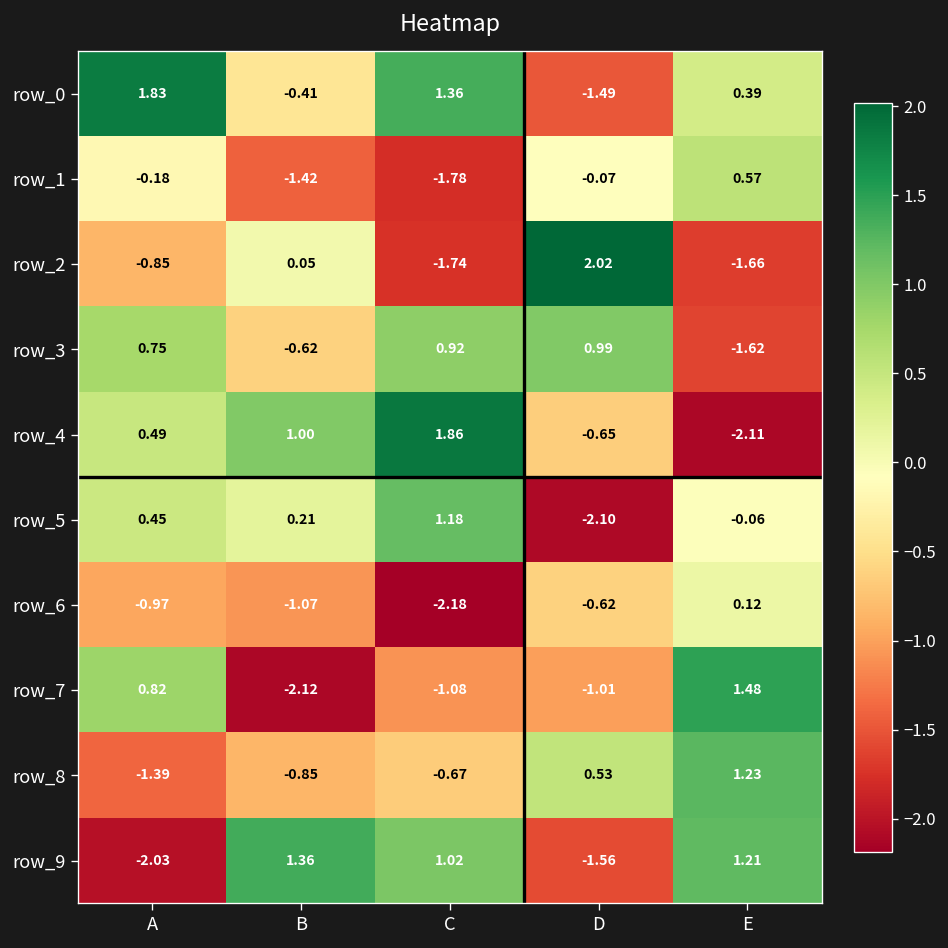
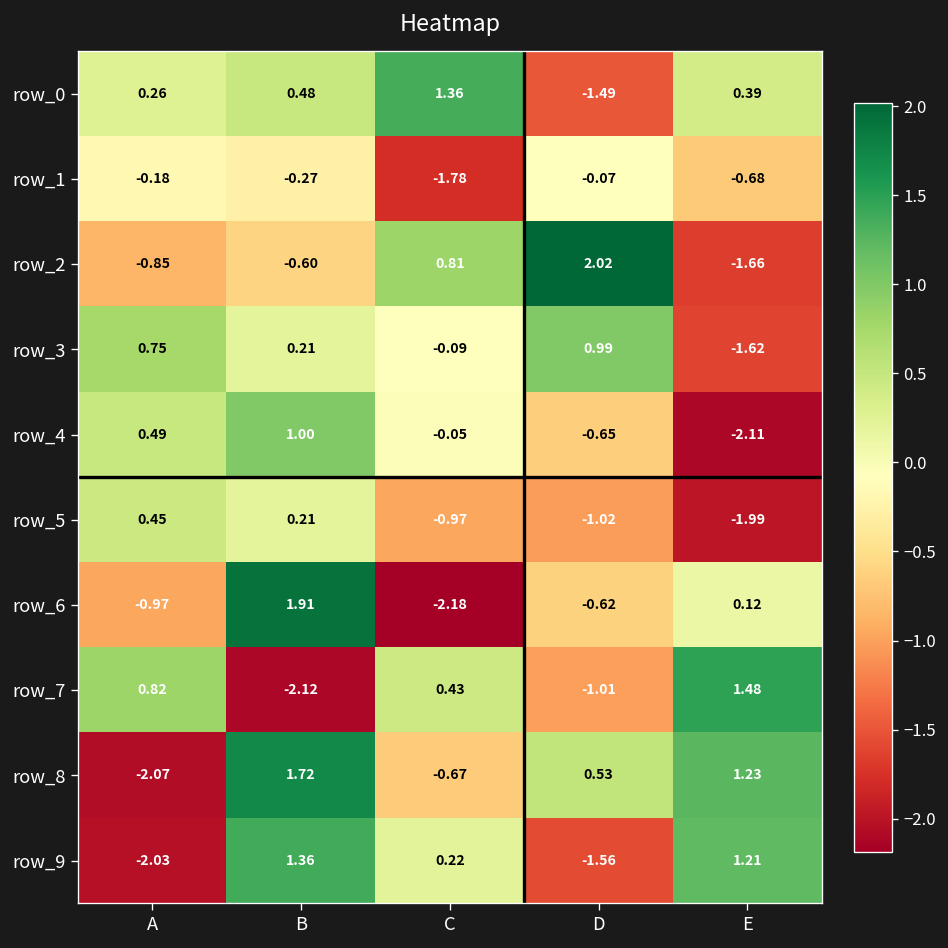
row_0, A: 1.83 -> 0.26
row_0, B: -0.41 -> 0.48
row_1, B: -1.42 -> -0.27
row_1, E: 0.57 -> -0.68
row_2, B: 0.05 -> -0.60
row_2, C: -1.74 -> 0.81
row_3, B: -0.62 -> 0.21
row_3, C: 0.92 -> -0.09
row_4, C: 1.86 -> -0.05
row_5, C: 1.18 -> -0.97
row_5, D: -2.10 -> -1.02
row_5, E: -0.06 -> -1.99
row_6, B: -1.07 -> 1.91
row_7, C: -1.08 -> 0.43
row_8, A: -1.39 -> -2.07
row_8, B: -0.85 -> 1.72
row_9, C: 1.02 -> 0.22
